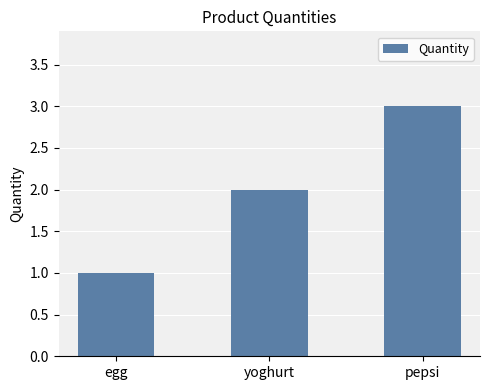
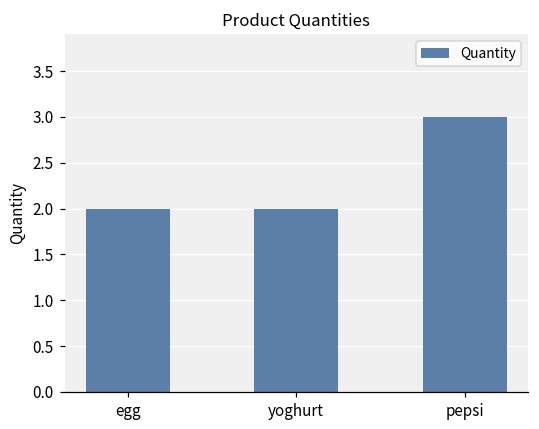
egg: 1 -> 2
